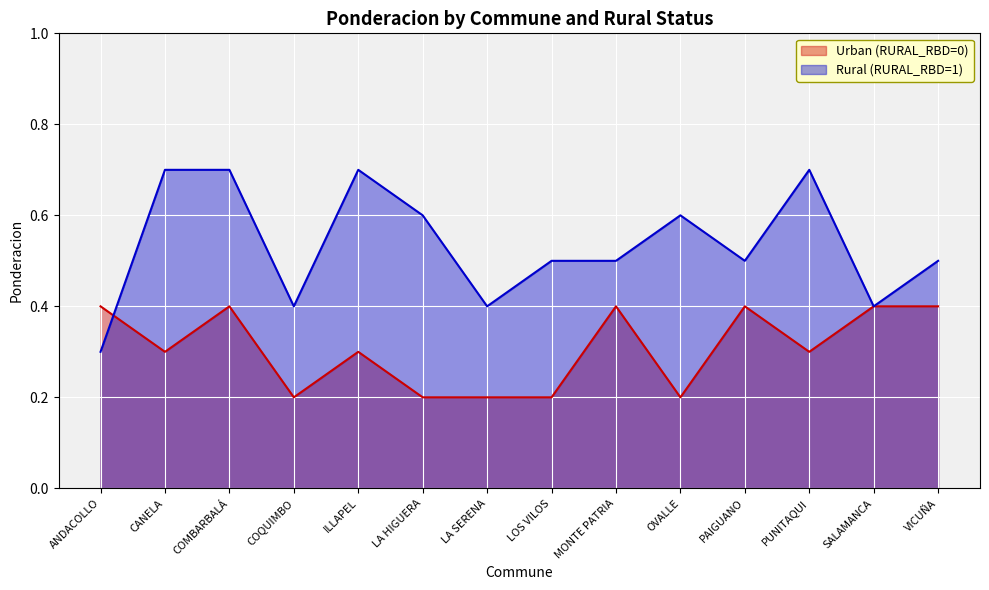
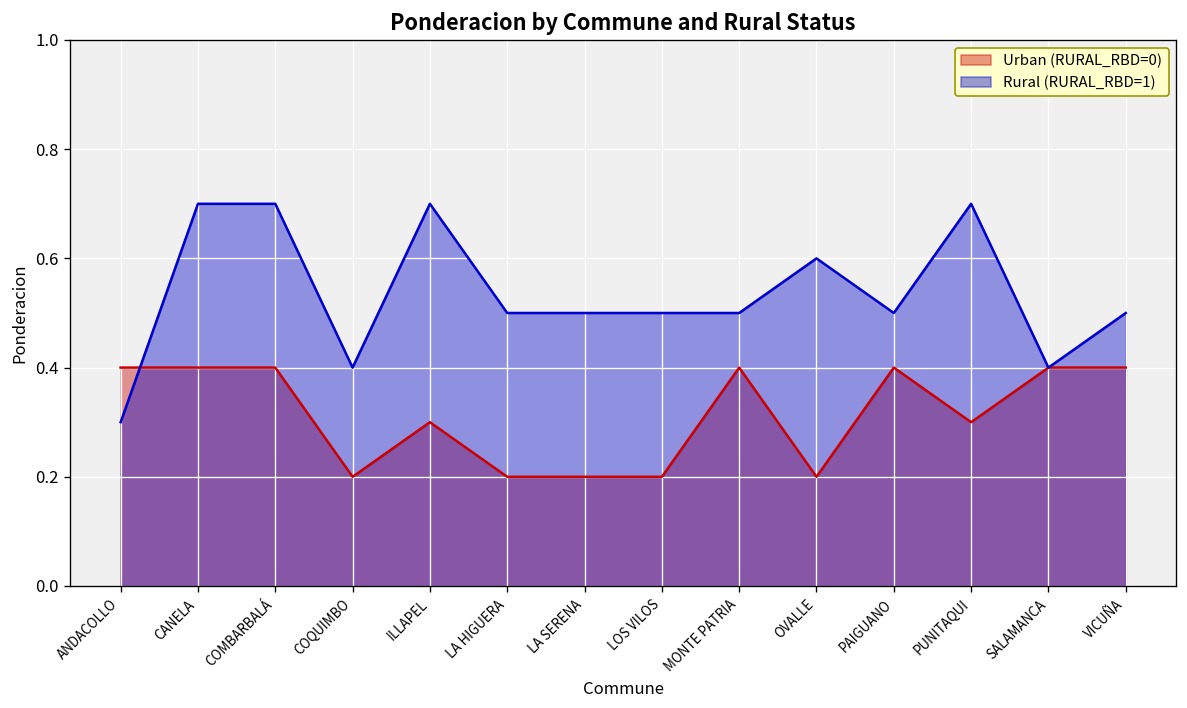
Urban (RURAL_RBD=0), CANELA: 0.3 -> 0.4
Rural (RURAL_RBD=1), LA HIGUERA: 0.6 -> 0.5
Rural (RURAL_RBD=1), LA SERENA: 0.4 -> 0.5
